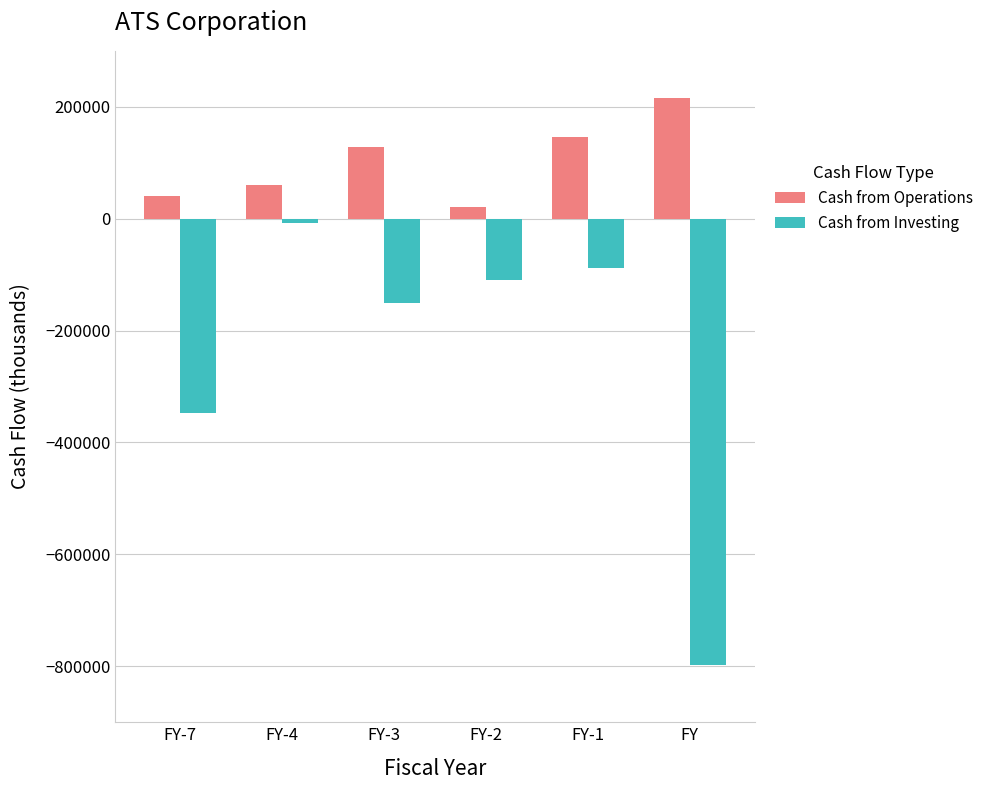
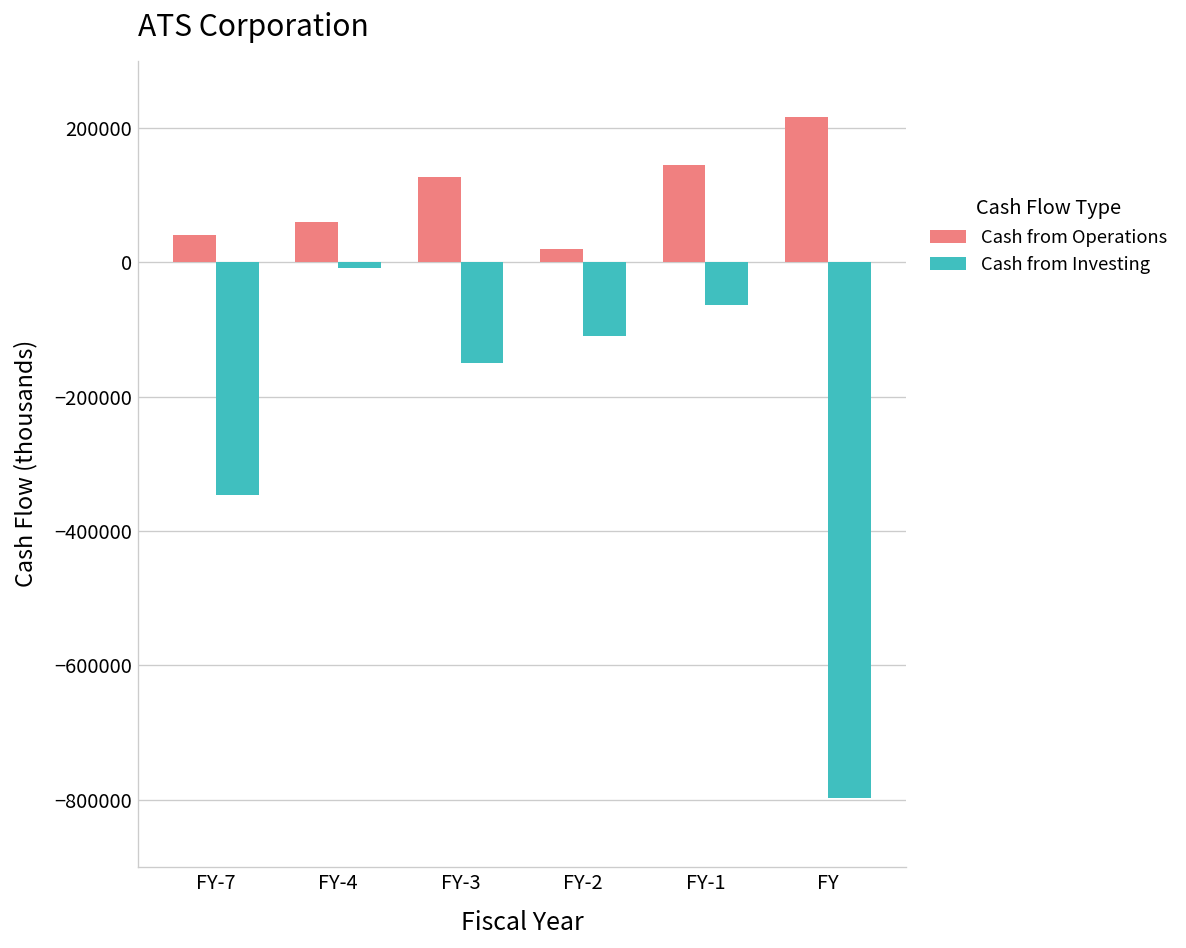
Cash from Investing, FY-1: -90000 -> -60000
